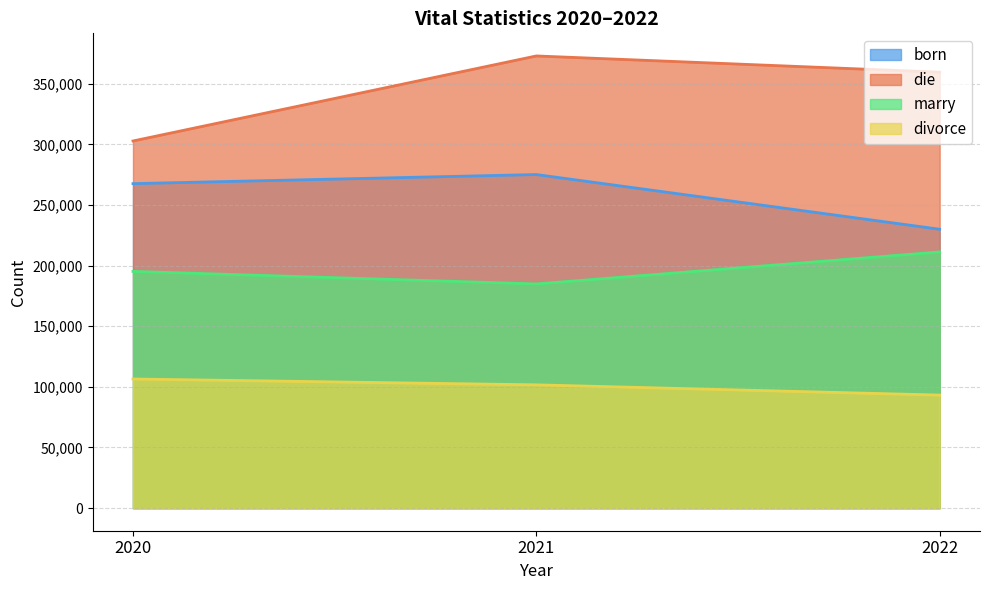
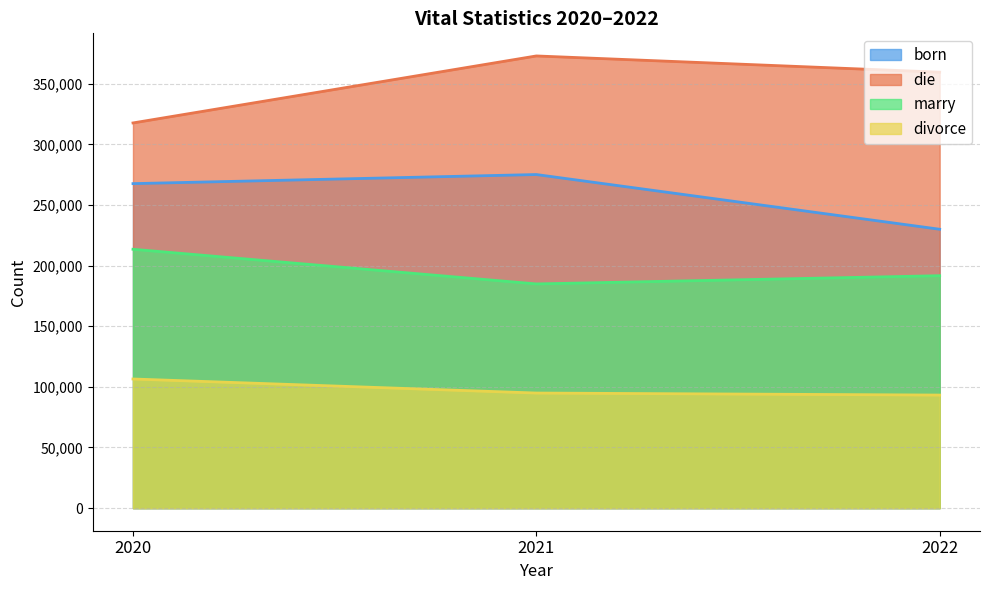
die, 2020: 303,000 -> 318,000
marry, 2020: 195,000 -> 214,000
divorce, 2021: 102,000 -> 95,000
marry, 2022: 211,000 -> 192,000
